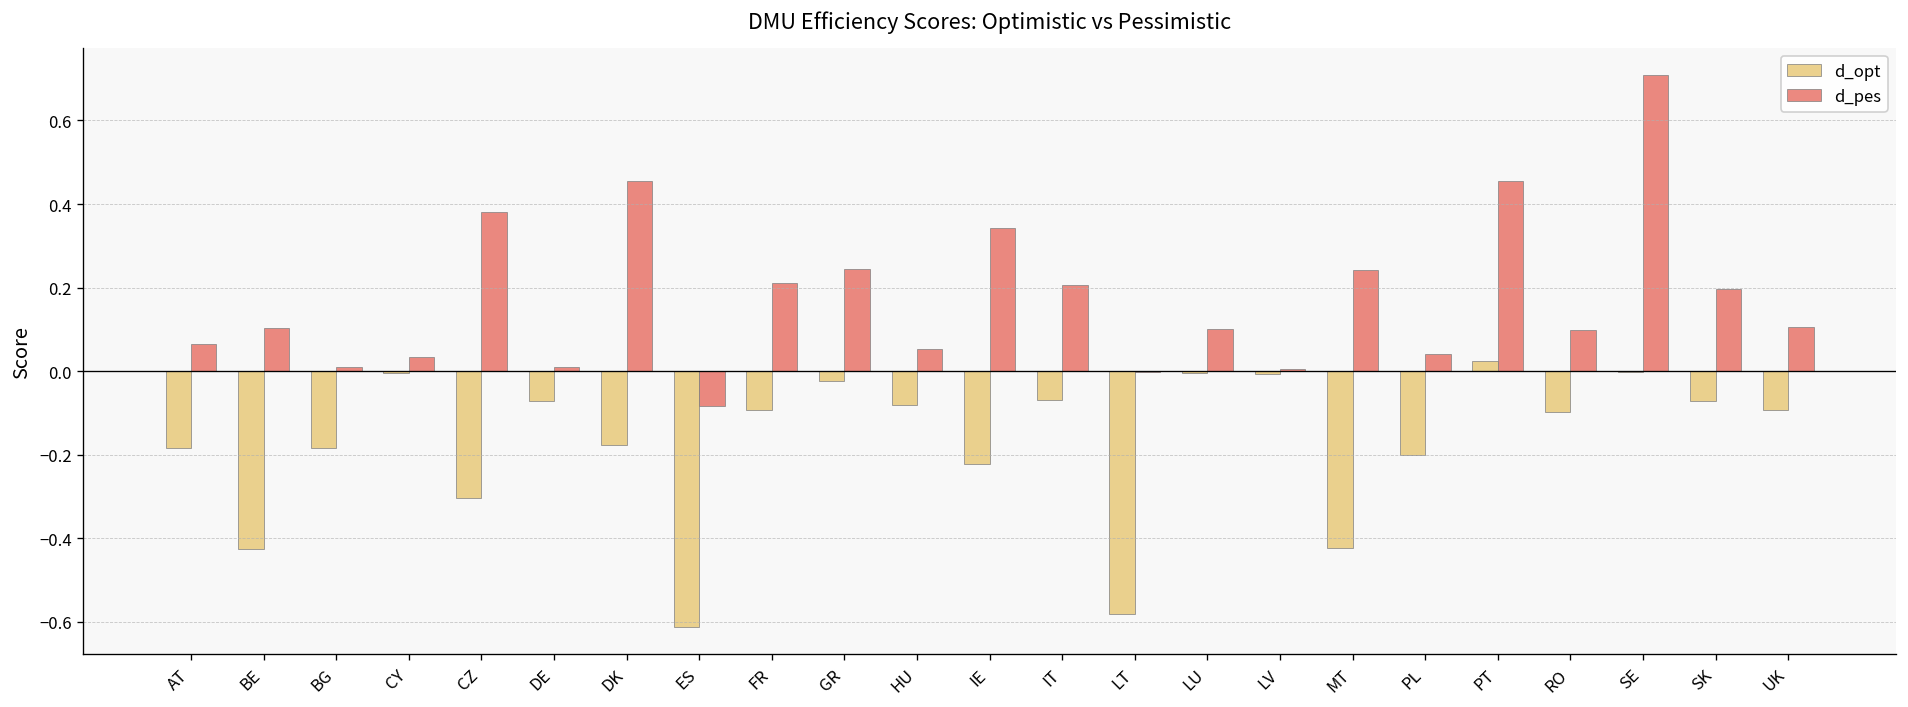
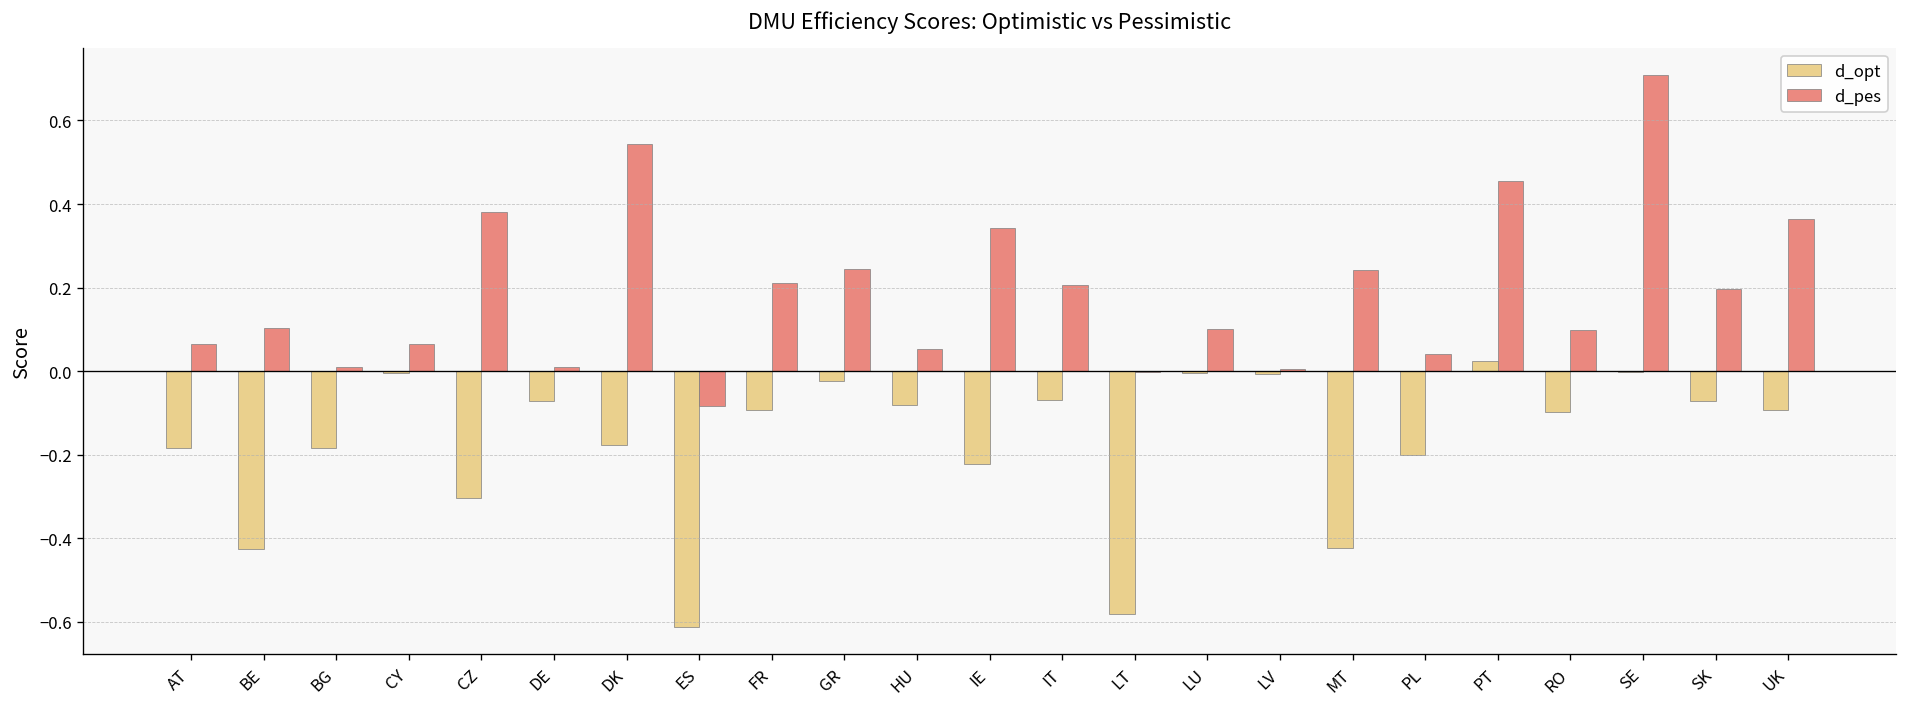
d_pes, CY: 0.03 -> 0.06
d_pes, DK: 0.46 -> 0.54
d_pes, UK: 0.11 -> 0.36
